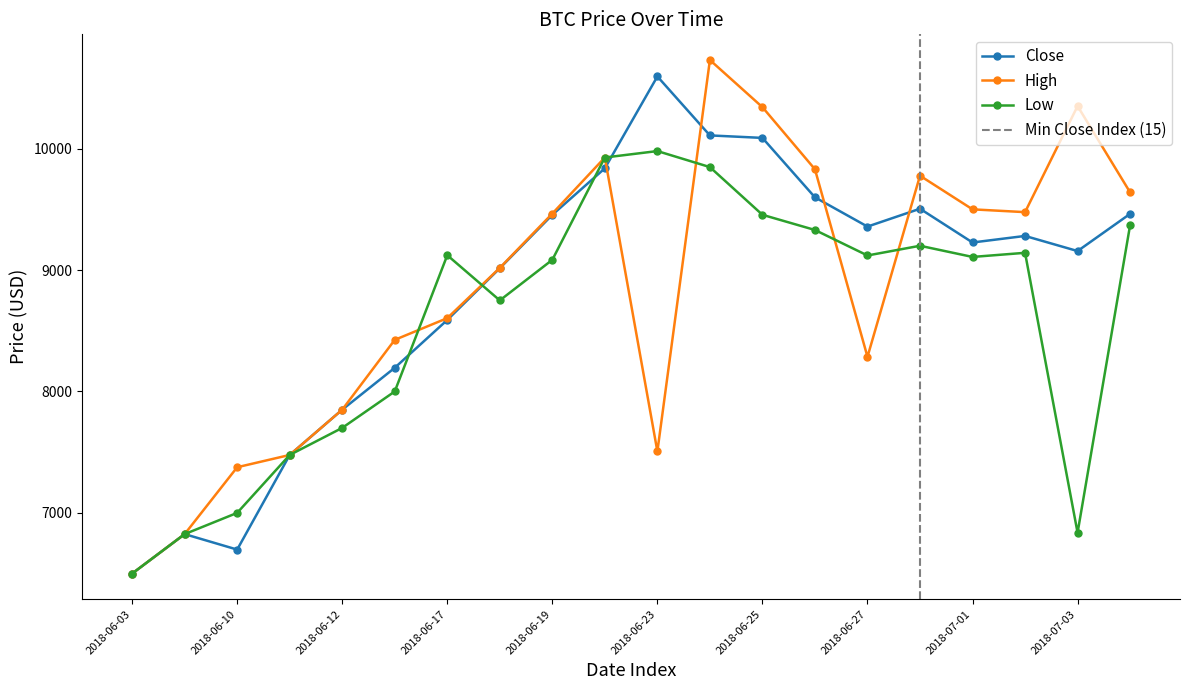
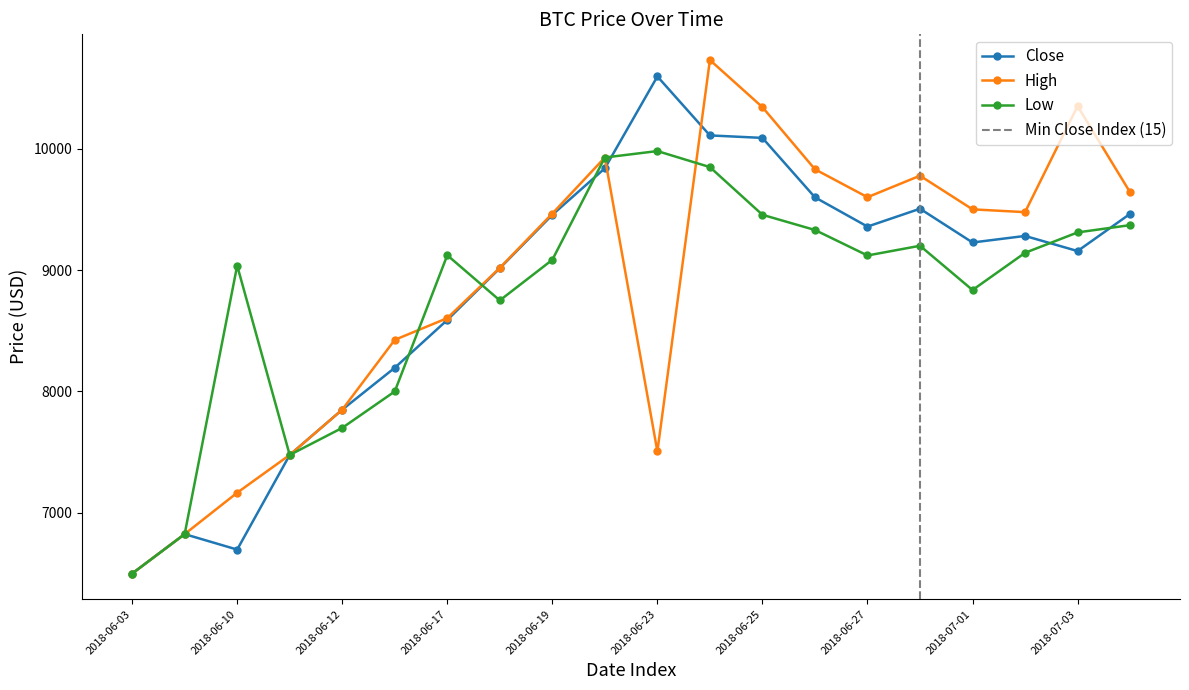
High, 2018-06-10: 7380 -> 7170
Low, 2018-06-10: 7000 -> 9040
High, 2018-06-27: 8290 -> 9600
Low, 2018-07-01: 9110 -> 8840
Low, 2018-07-03: 6840 -> 9310
